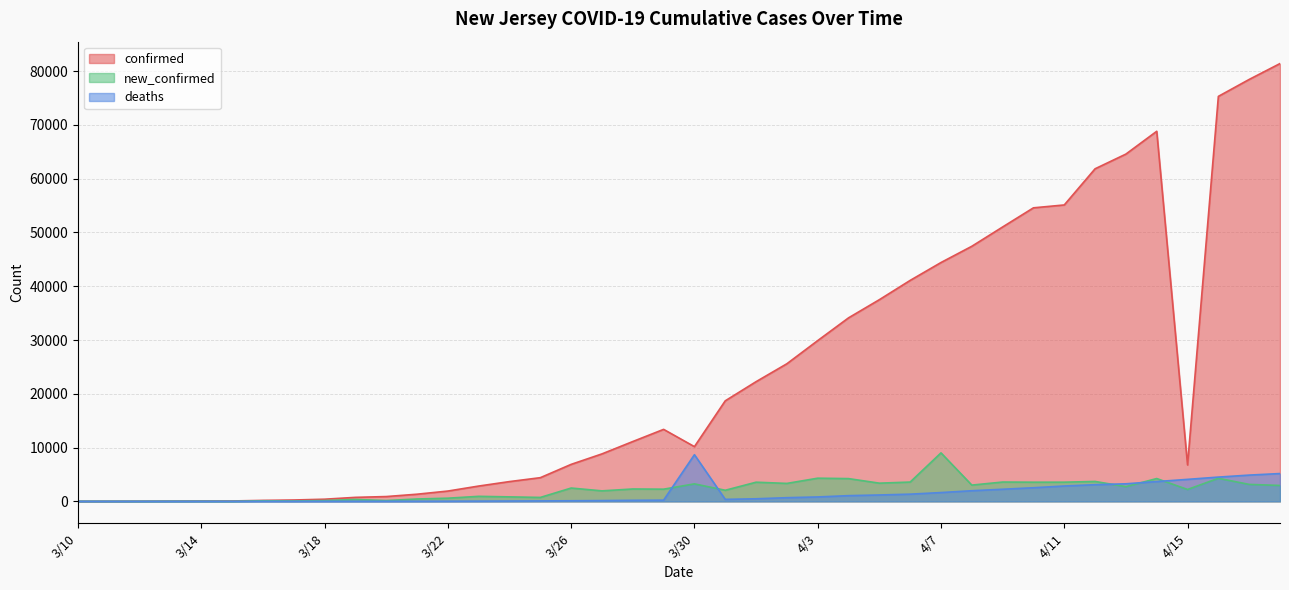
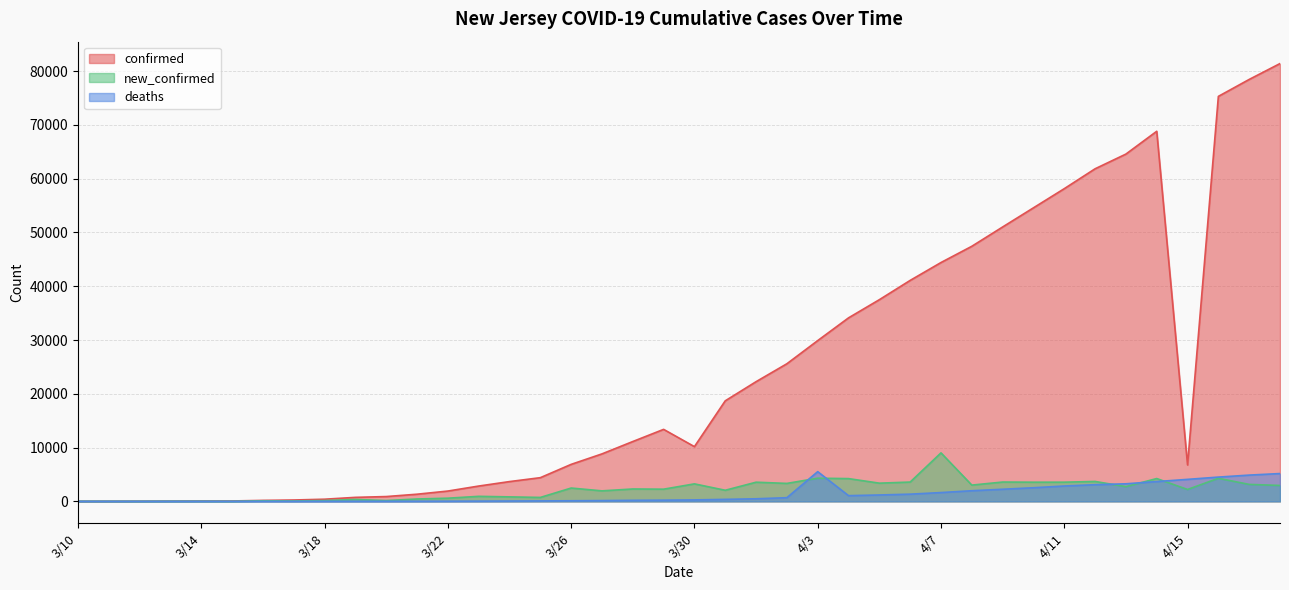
deaths, 3/30: 9000 -> 0
deaths, 4/3: 1000 -> 6000
confirmed, 4/11: 55000 -> 58000
